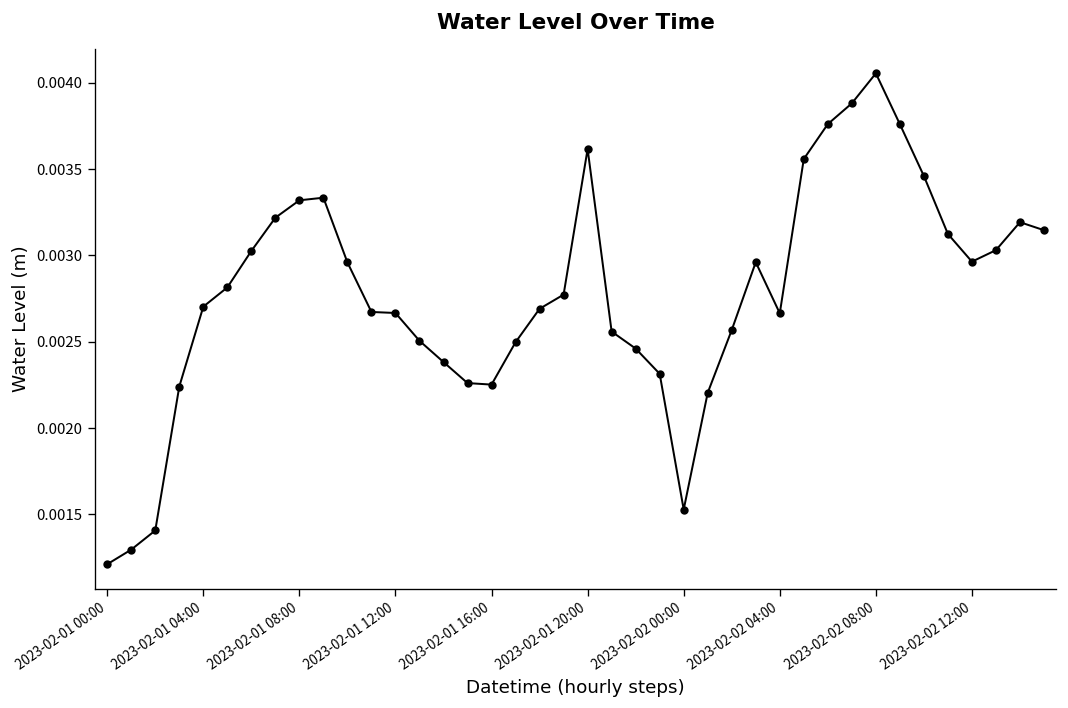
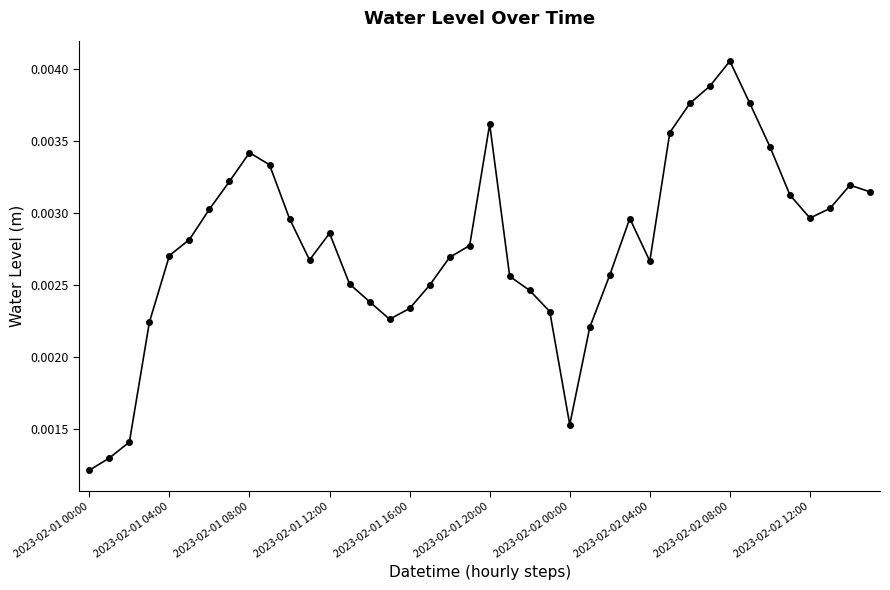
2023-02-01 08:00: 0.00332 -> 0.00342
2023-02-01 12:00: 0.00267 -> 0.00286
2023-02-01 16:00: 0.00225 -> 0.00234
